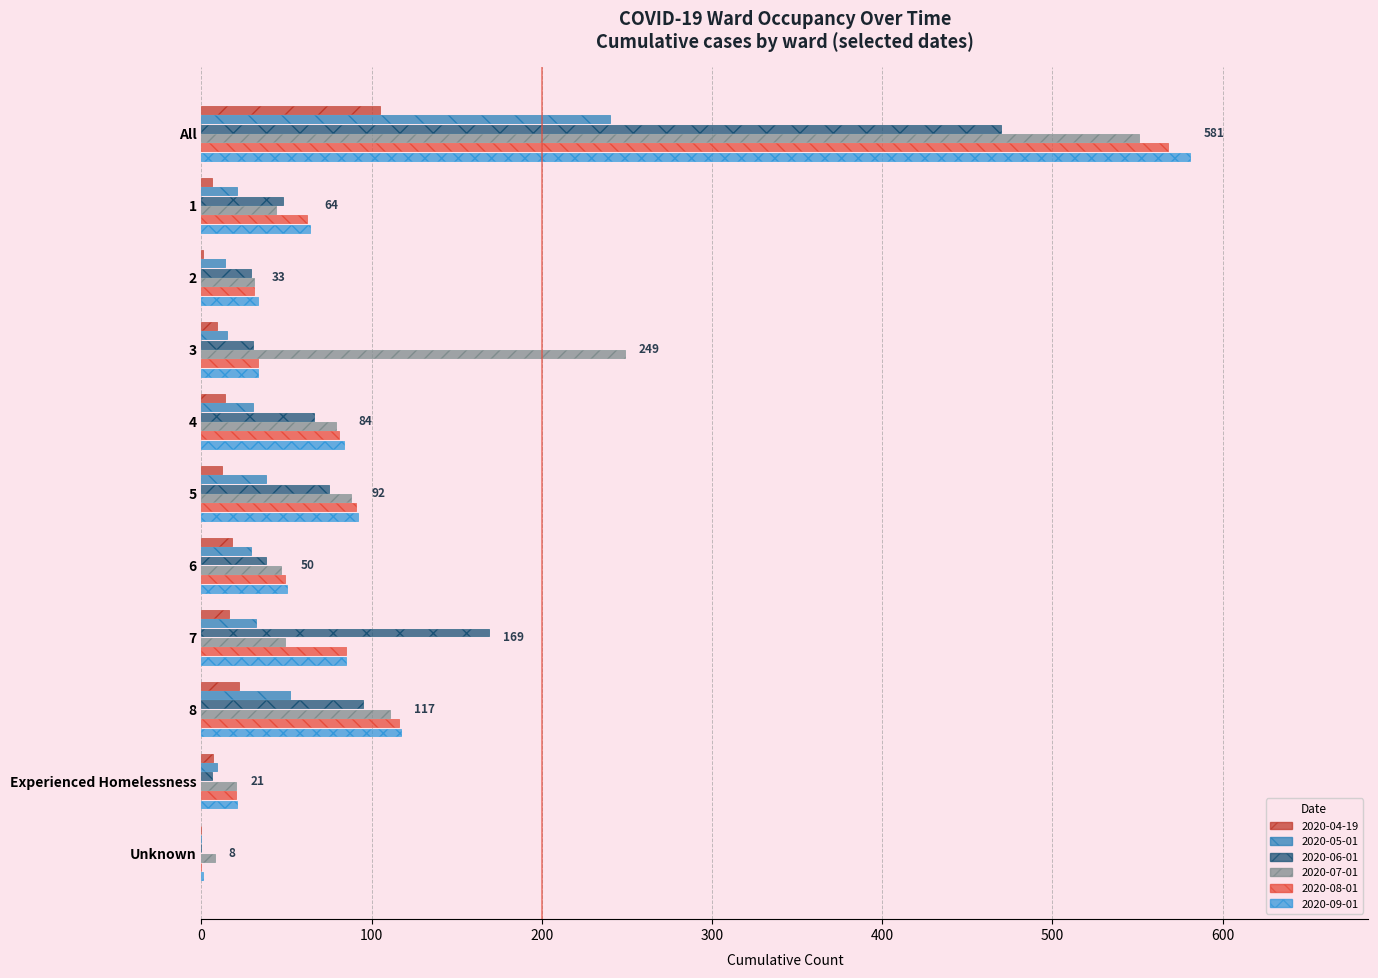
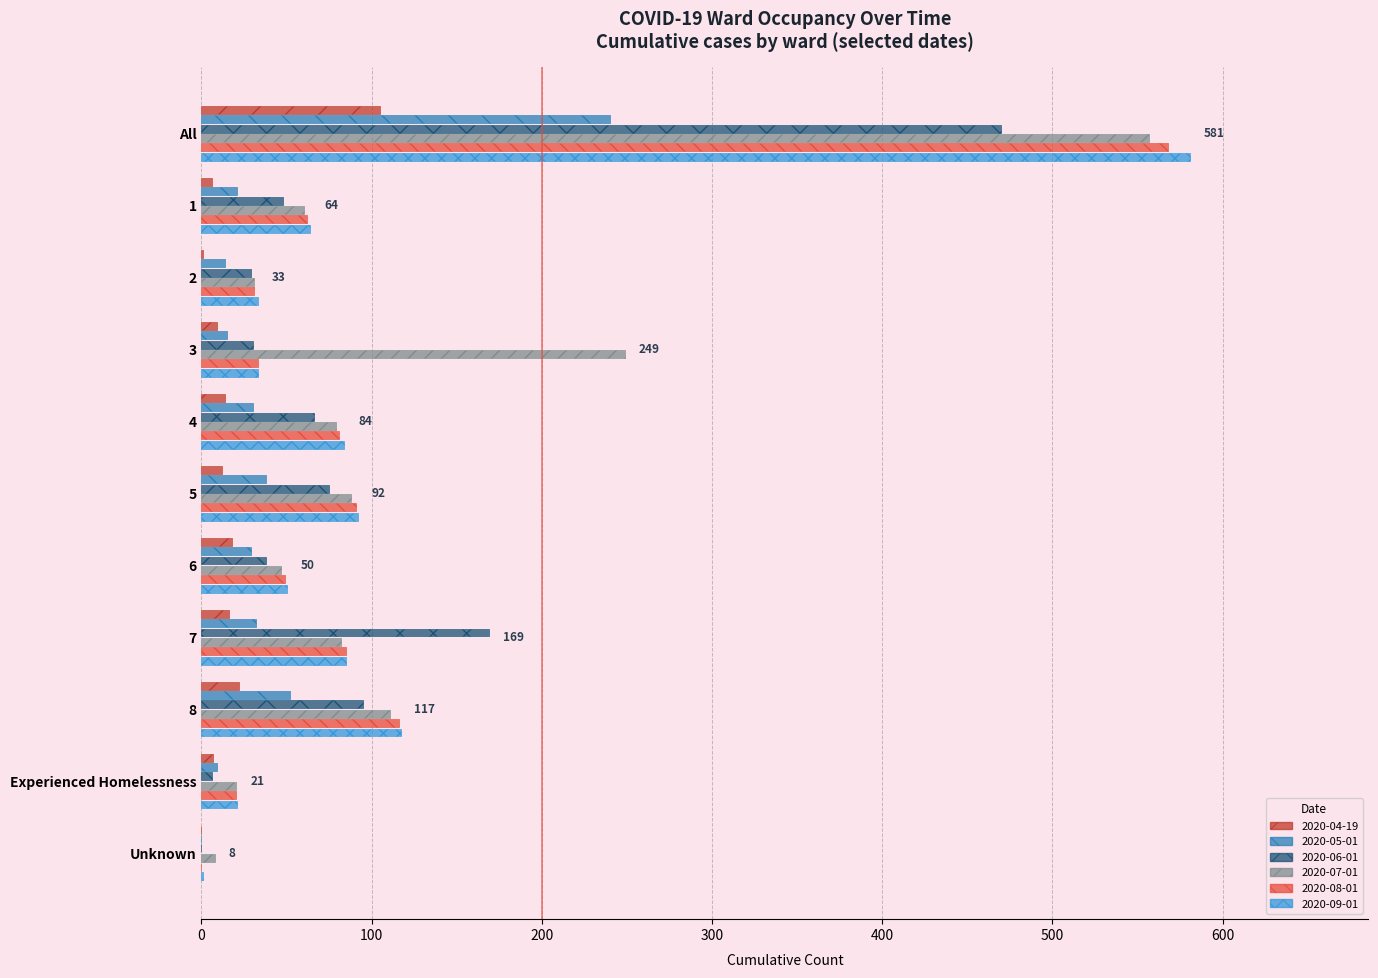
2020-07-01, All: 551 -> 557
2020-07-01, 1: 44 -> 60
2020-07-01, 7: 49 -> 82
